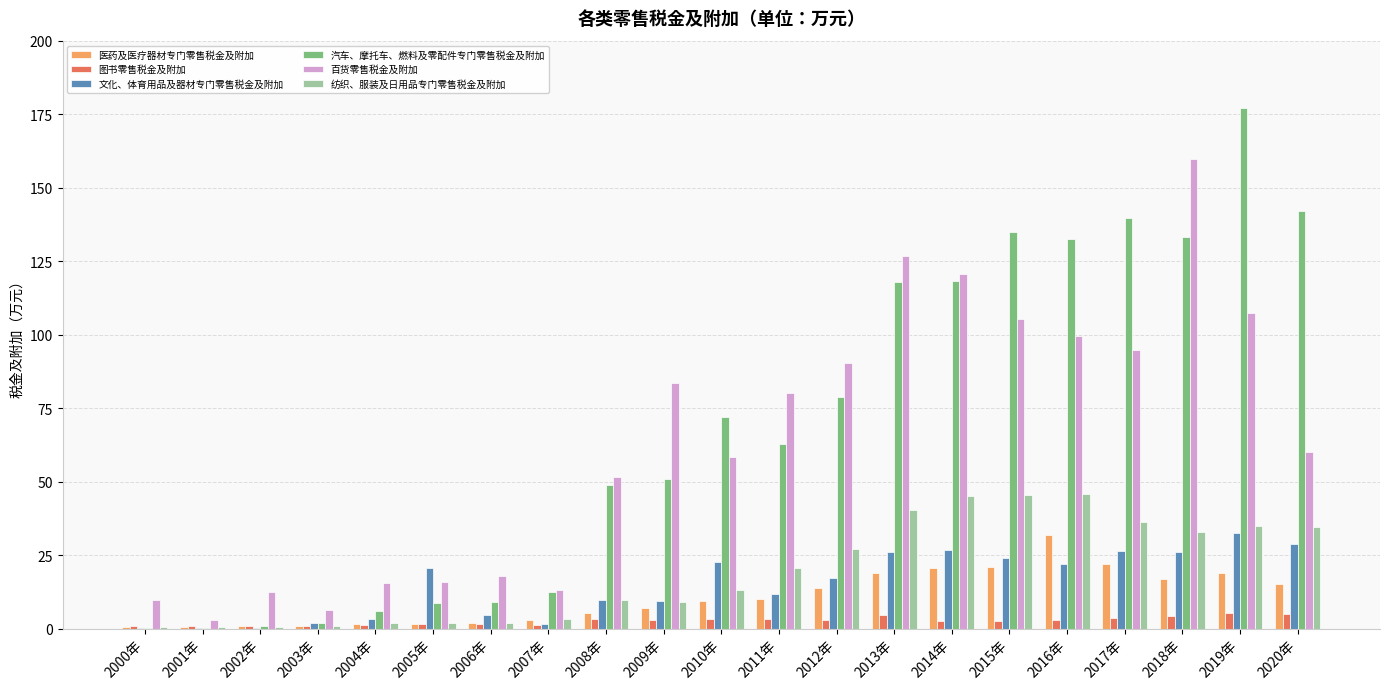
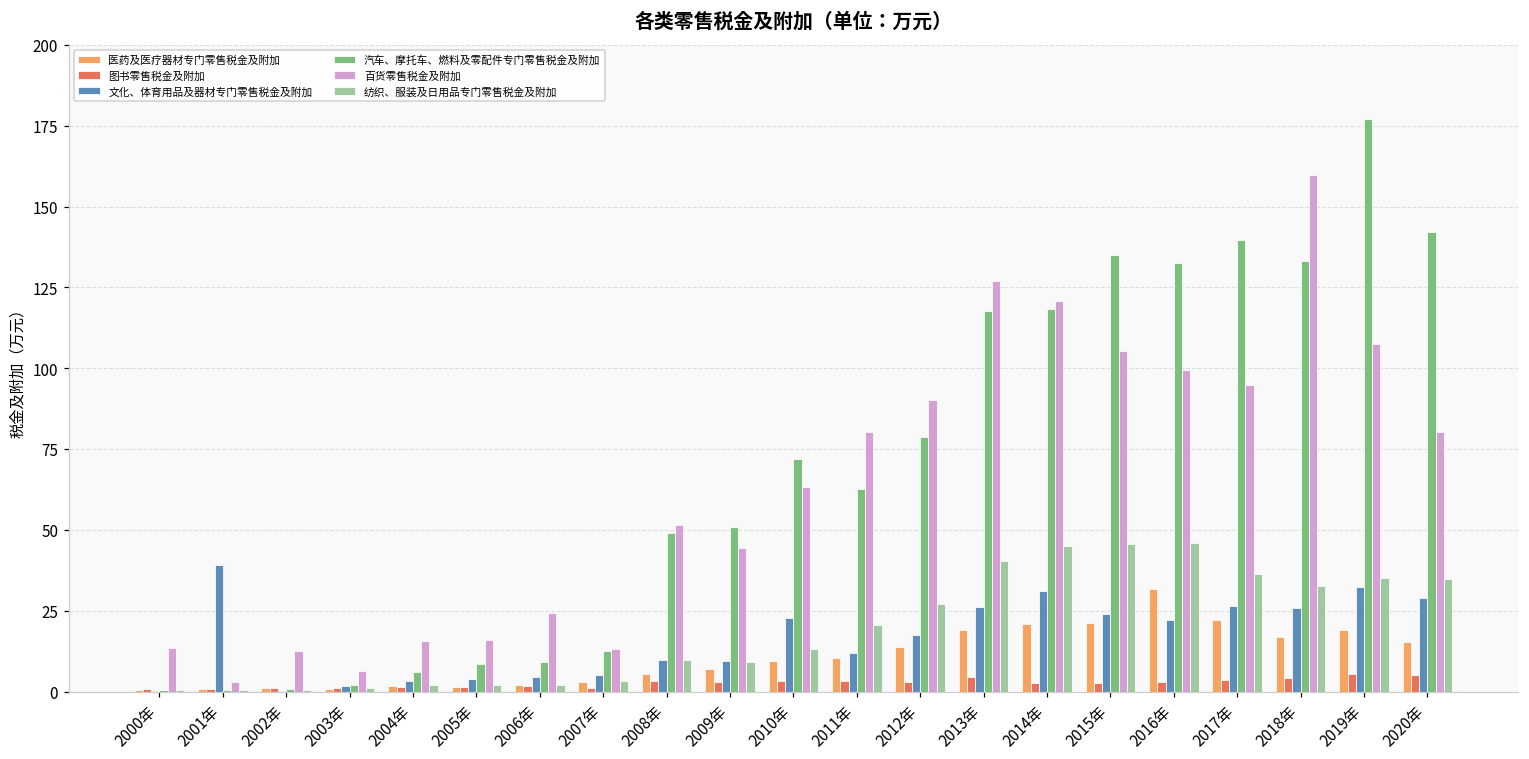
百货零售税金及附加, 2000年: 10 -> 13
文化、体育用品及器材专门零售税金及附加, 2001年: 0 -> 39
文化、体育用品及器材专门零售税金及附加, 2005年: 21 -> 4
百货零售税金及附加, 2006年: 18 -> 24
文化、体育用品及器材专门零售税金及附加, 2007年: 2 -> 5
百货零售税金及附加, 2009年: 83 -> 44
百货零售税金及附加, 2010年: 58 -> 63
文化、体育用品及器材专门零售税金及附加, 2014年: 27 -> 31
百货零售税金及附加, 2020年: 60 -> 80
